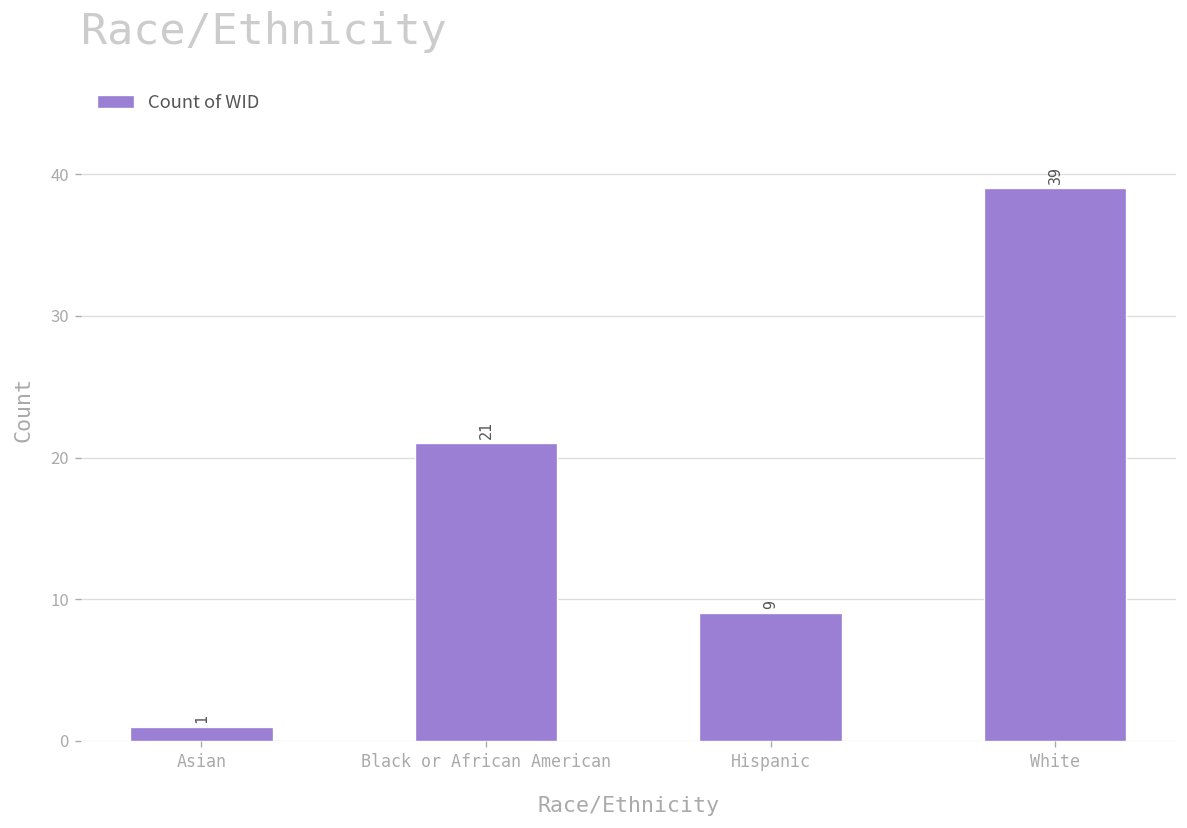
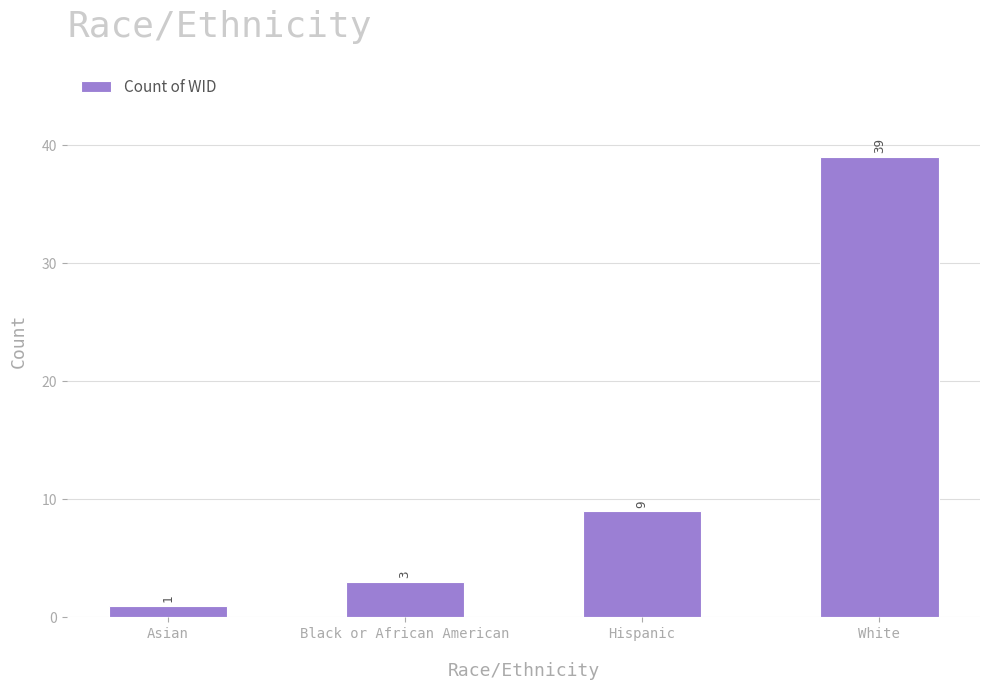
Black or African American: 21 -> 3
